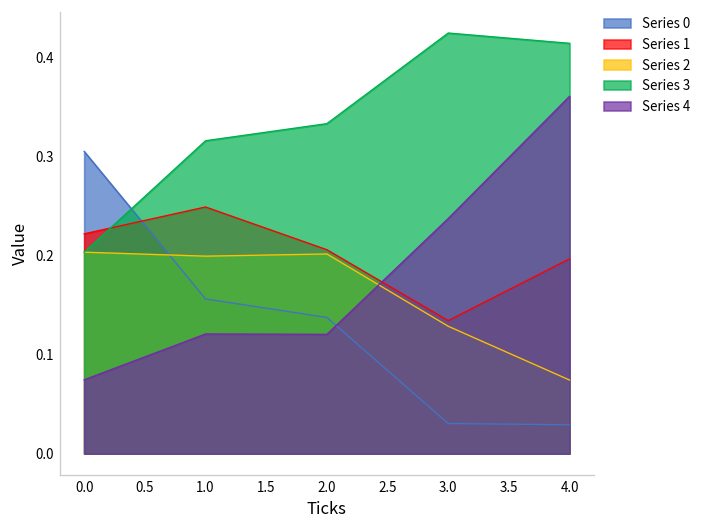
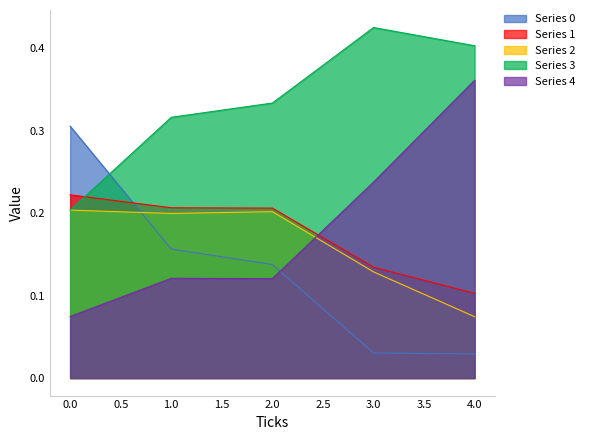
Series 1, 1.0: 0.25 -> 0.21
Series 1, 4.0: 0.20 -> 0.10
Series 3, 4.0: 0.41 -> 0.40
